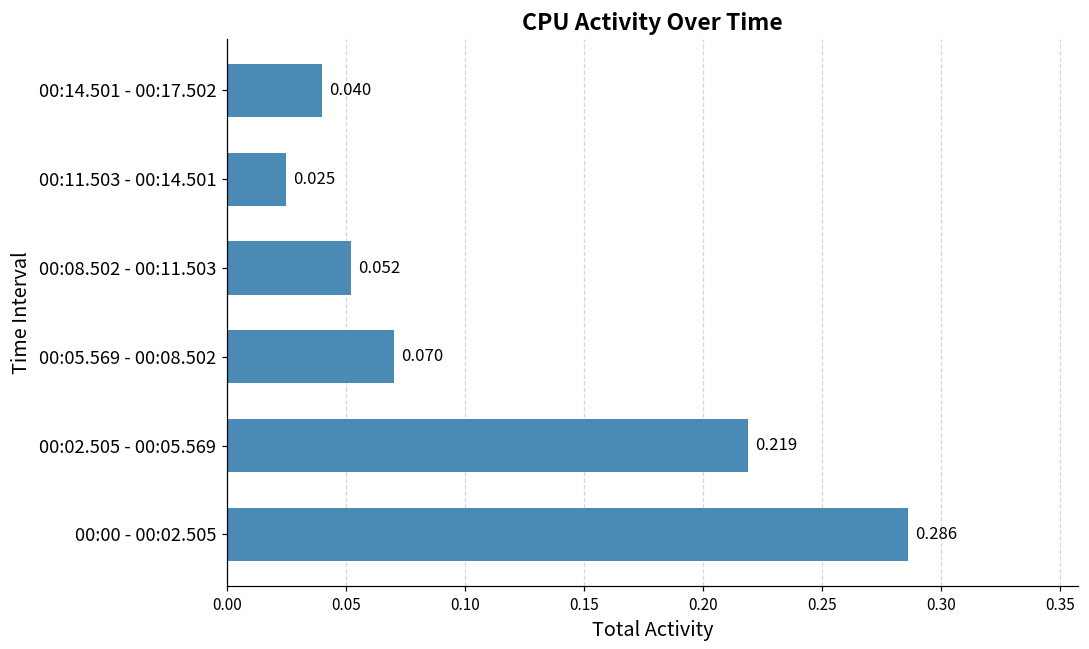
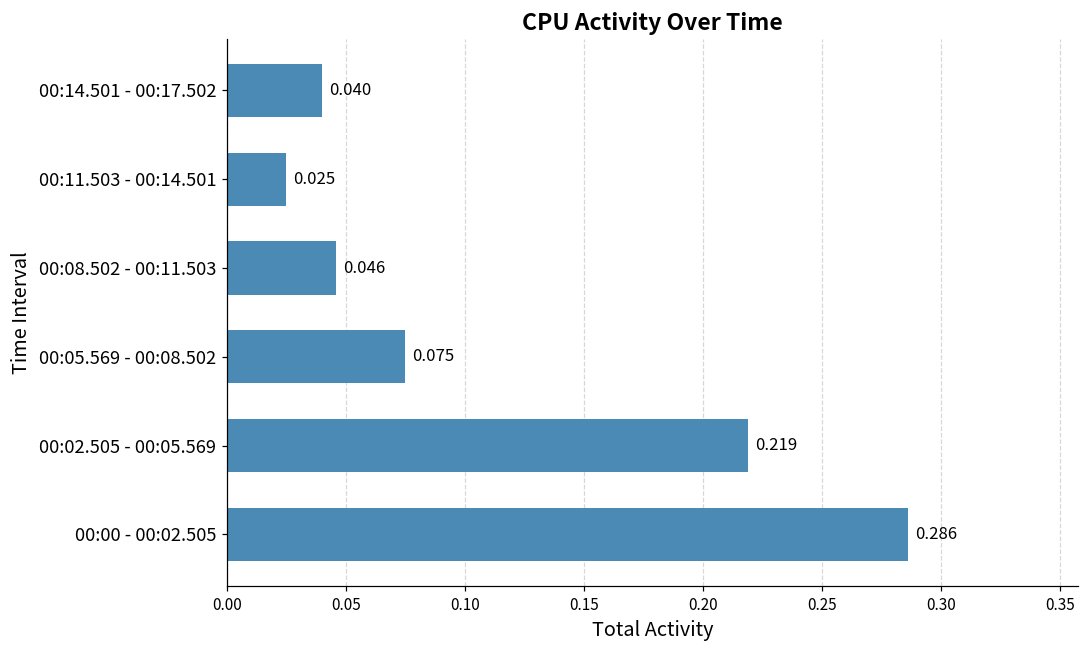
00:08.502 - 00:11.503: 0.052 -> 0.046
00:05.569 - 00:08.502: 0.070 -> 0.075
